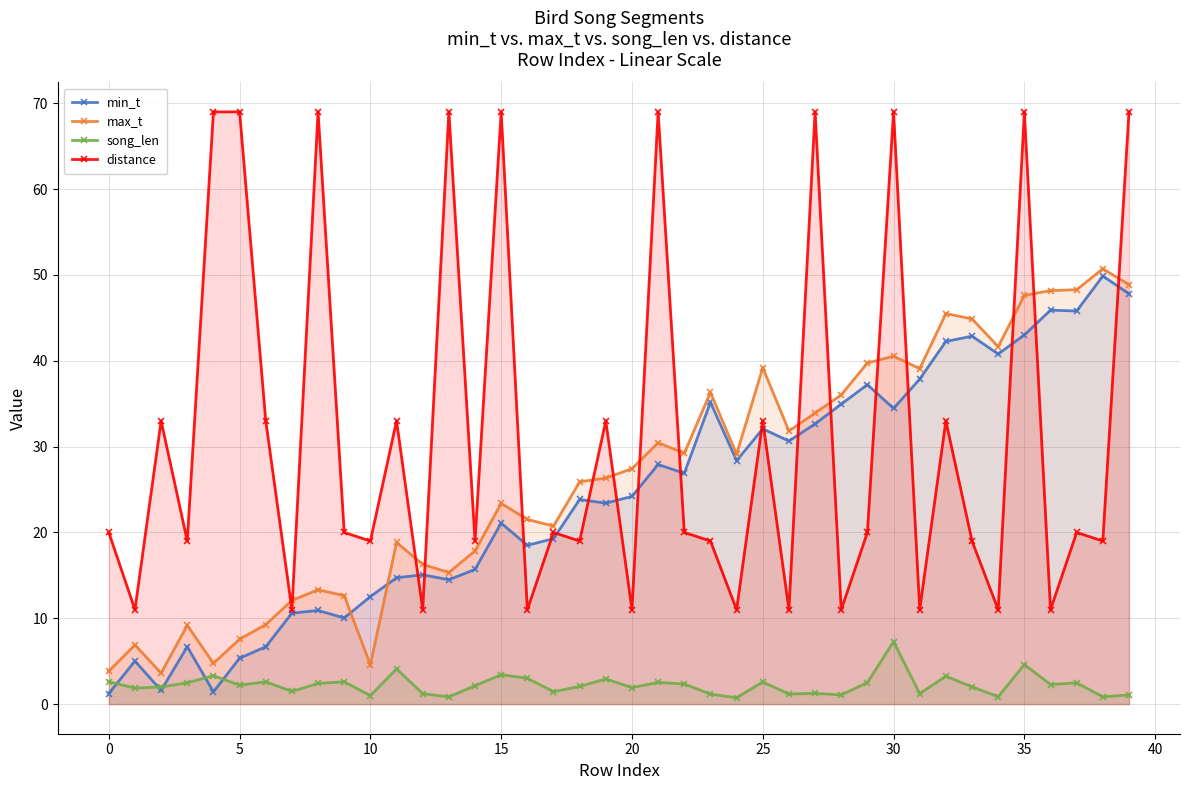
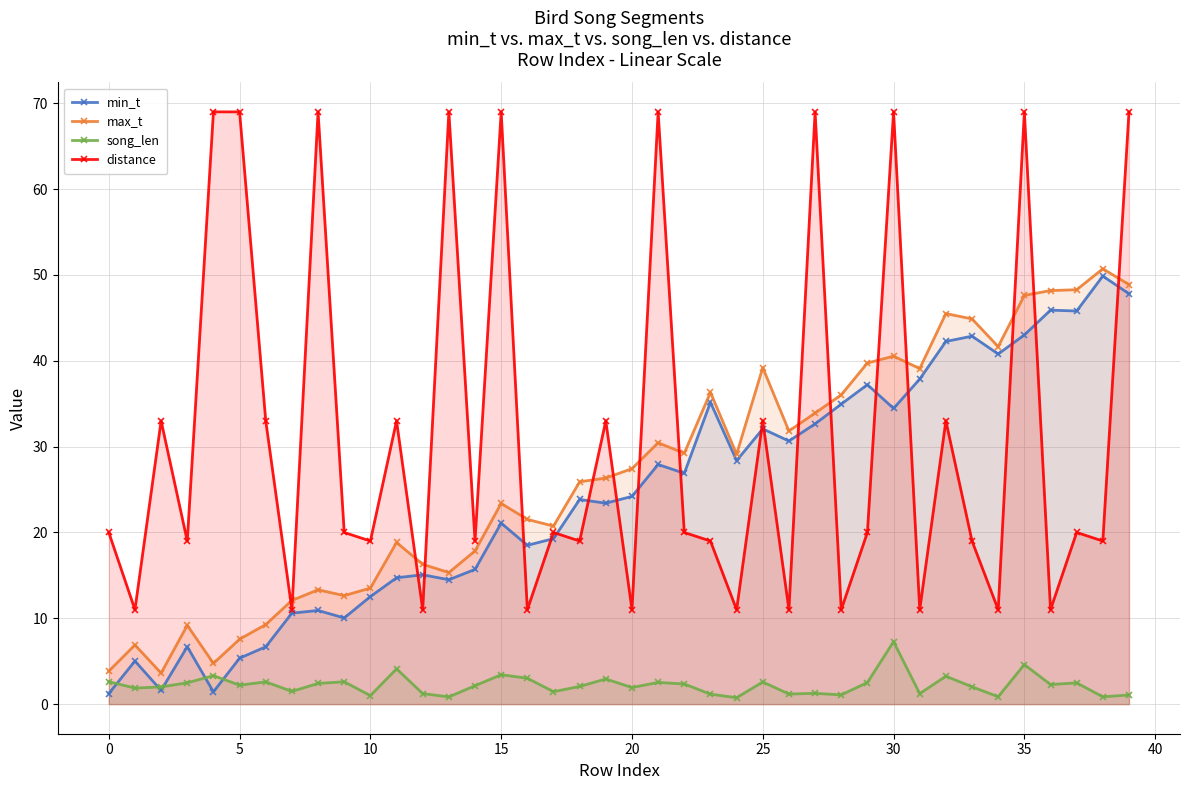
max_t, 10: 5 -> 14
